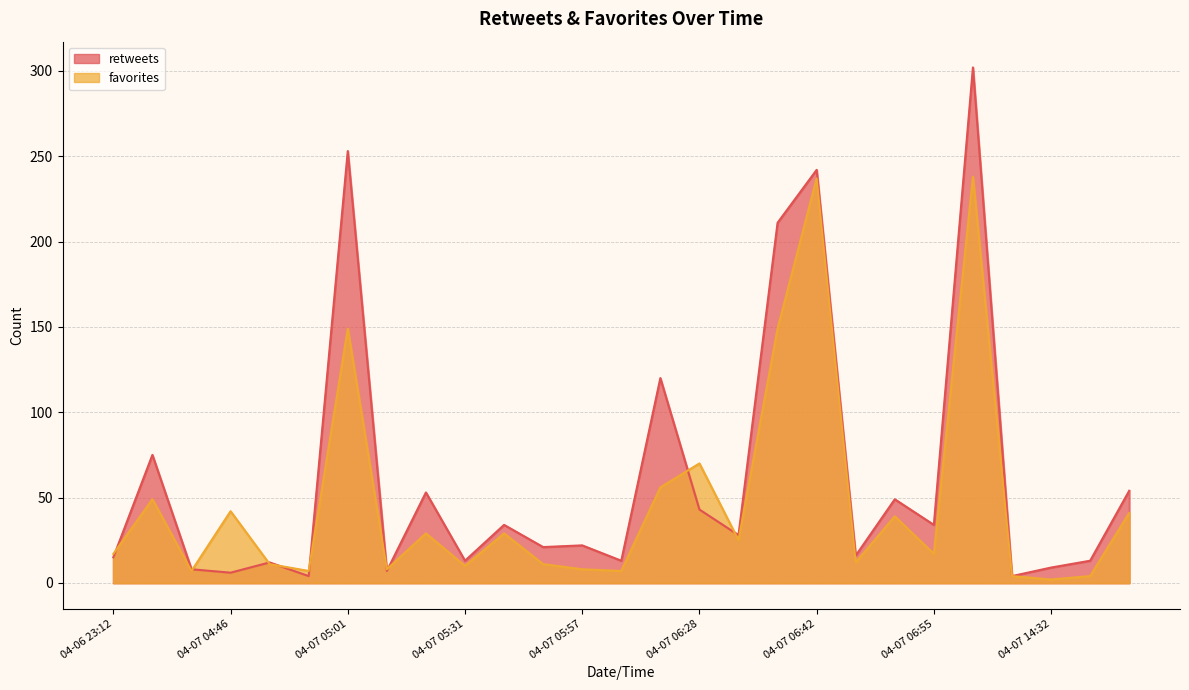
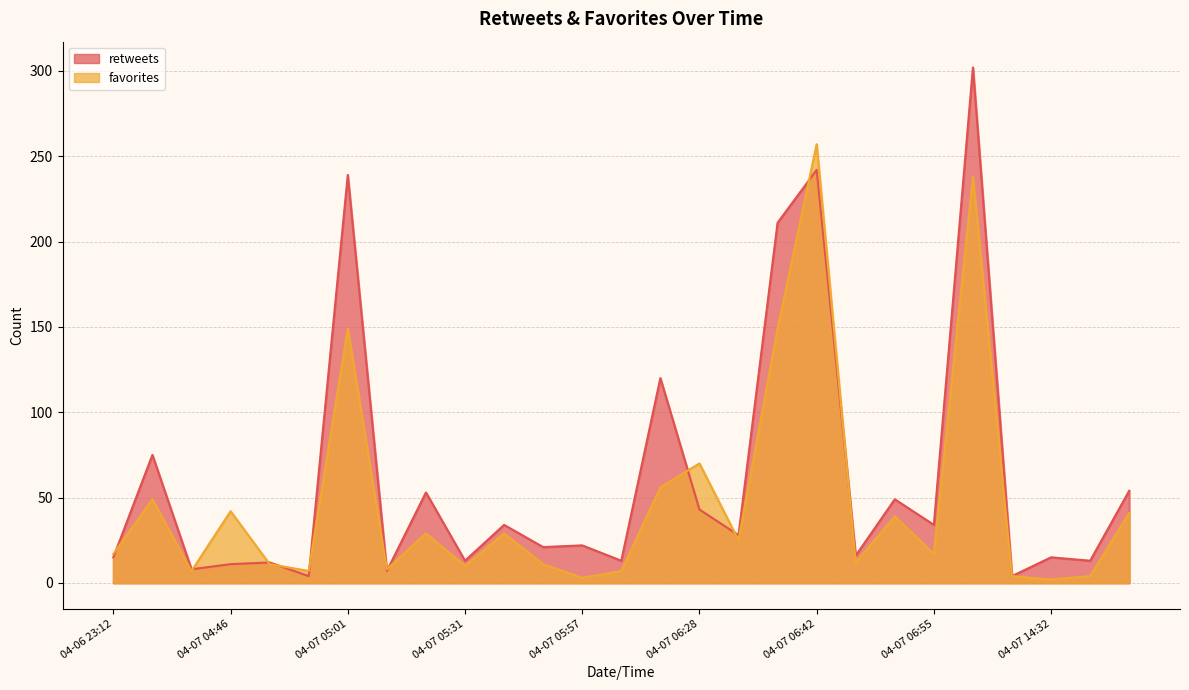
retweets, 04-07 04:46: 6 -> 11
retweets, 04-07 05:01: 253 -> 239
favorites, 04-07 05:57: 8 -> 3
favorites, 04-07 06:42: 237 -> 257
retweets, 04-07 14:32: 9 -> 15
